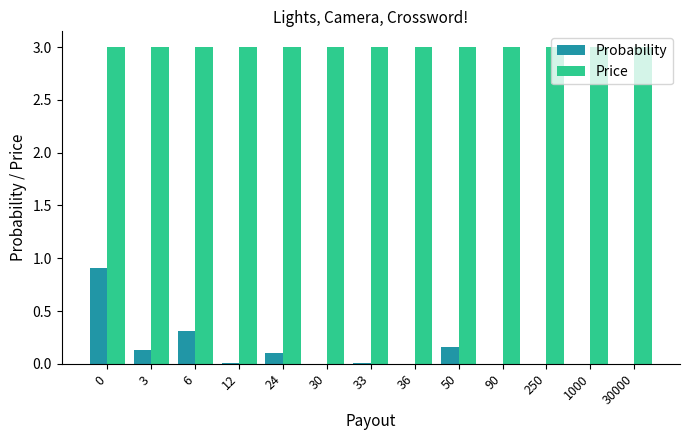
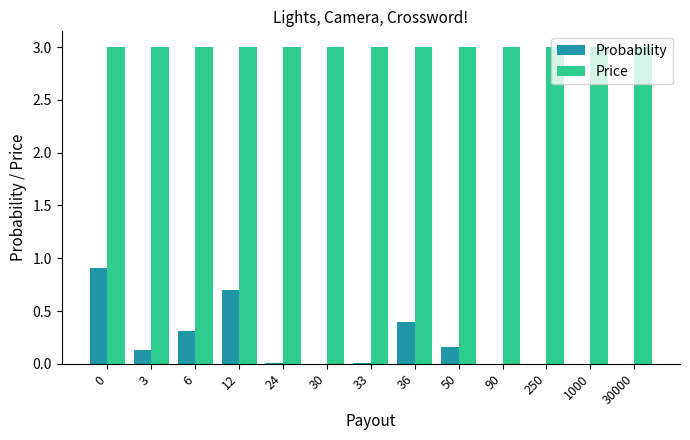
Probability, 12: 0.00 -> 0.69
Probability, 24: 0.10 -> 0.01
Probability, 36: 0.00 -> 0.40
